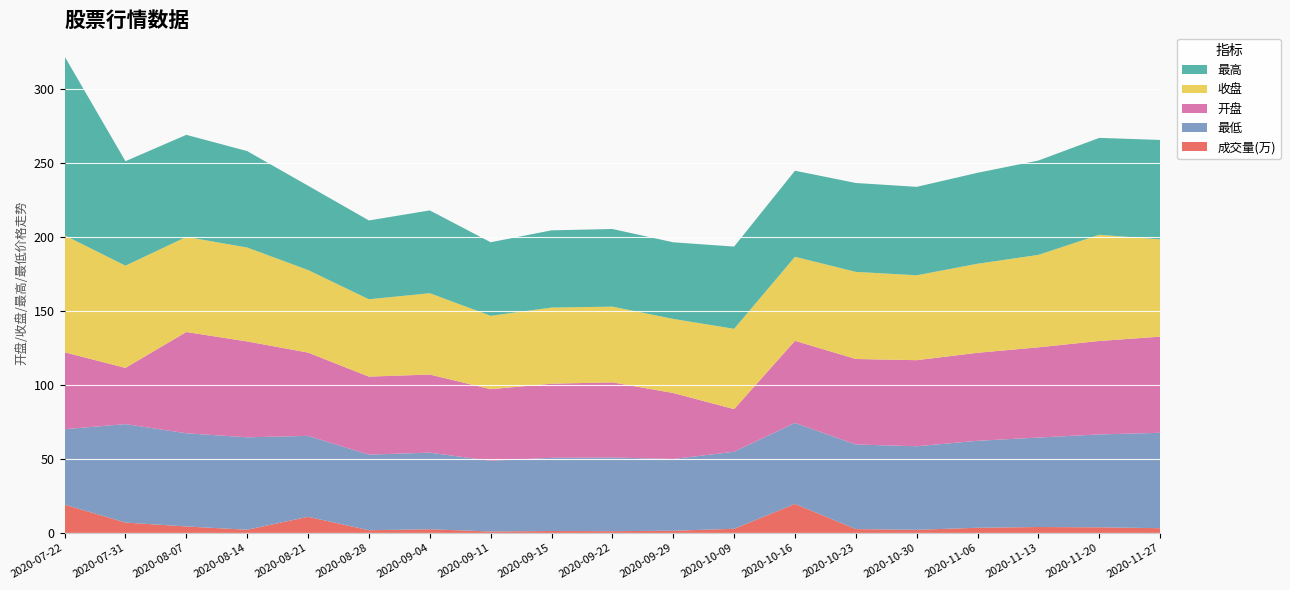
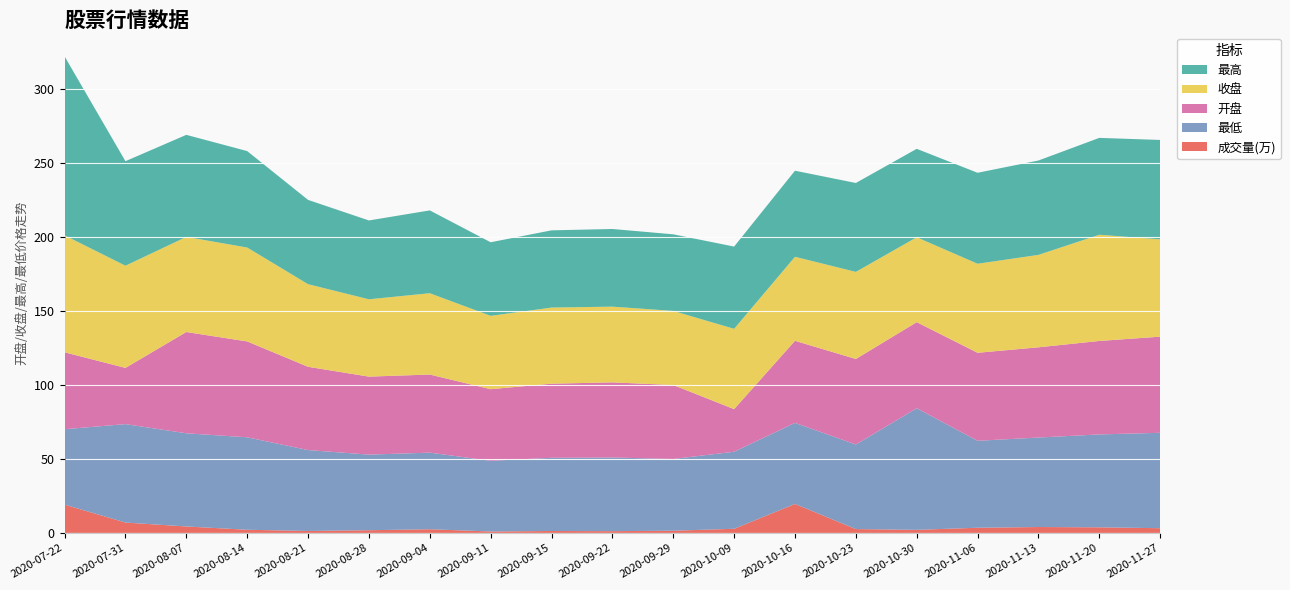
成交量(万), 2020-08-21: 11 -> 1
开盘, 2020-09-29: 45 -> 50
最低, 2020-10-30: 57 -> 82
